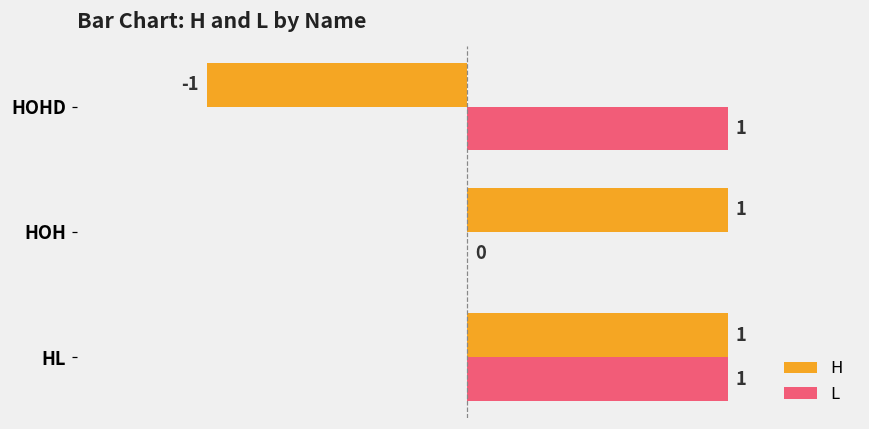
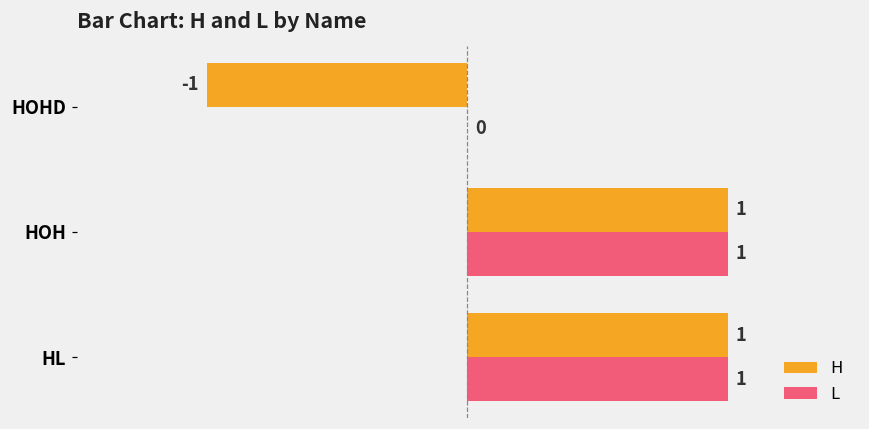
L, HOHD: 1 -> 0
L, HOH: 0 -> 1
